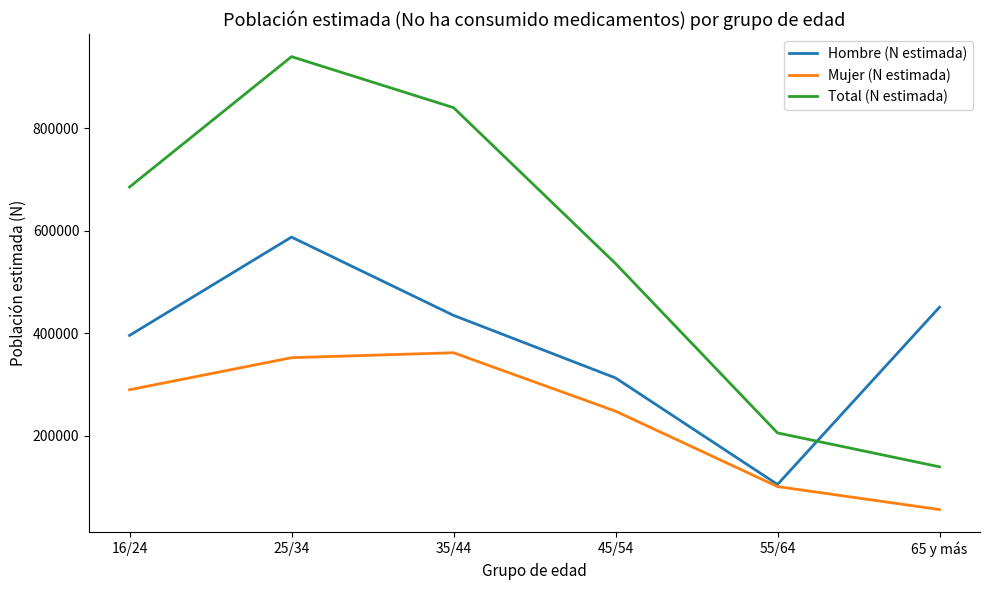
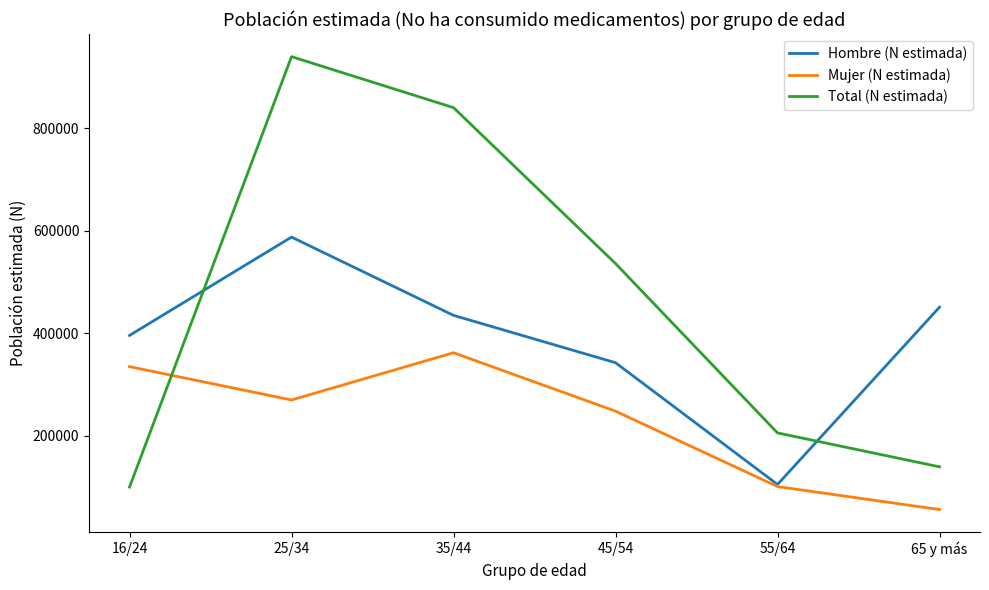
Mujer (N estimada), 16/24: 290000 -> 330000
Total (N estimada), 16/24: 690000 -> 100000
Mujer (N estimada), 25/34: 350000 -> 270000
Hombre (N estimada), 45/54: 310000 -> 340000
